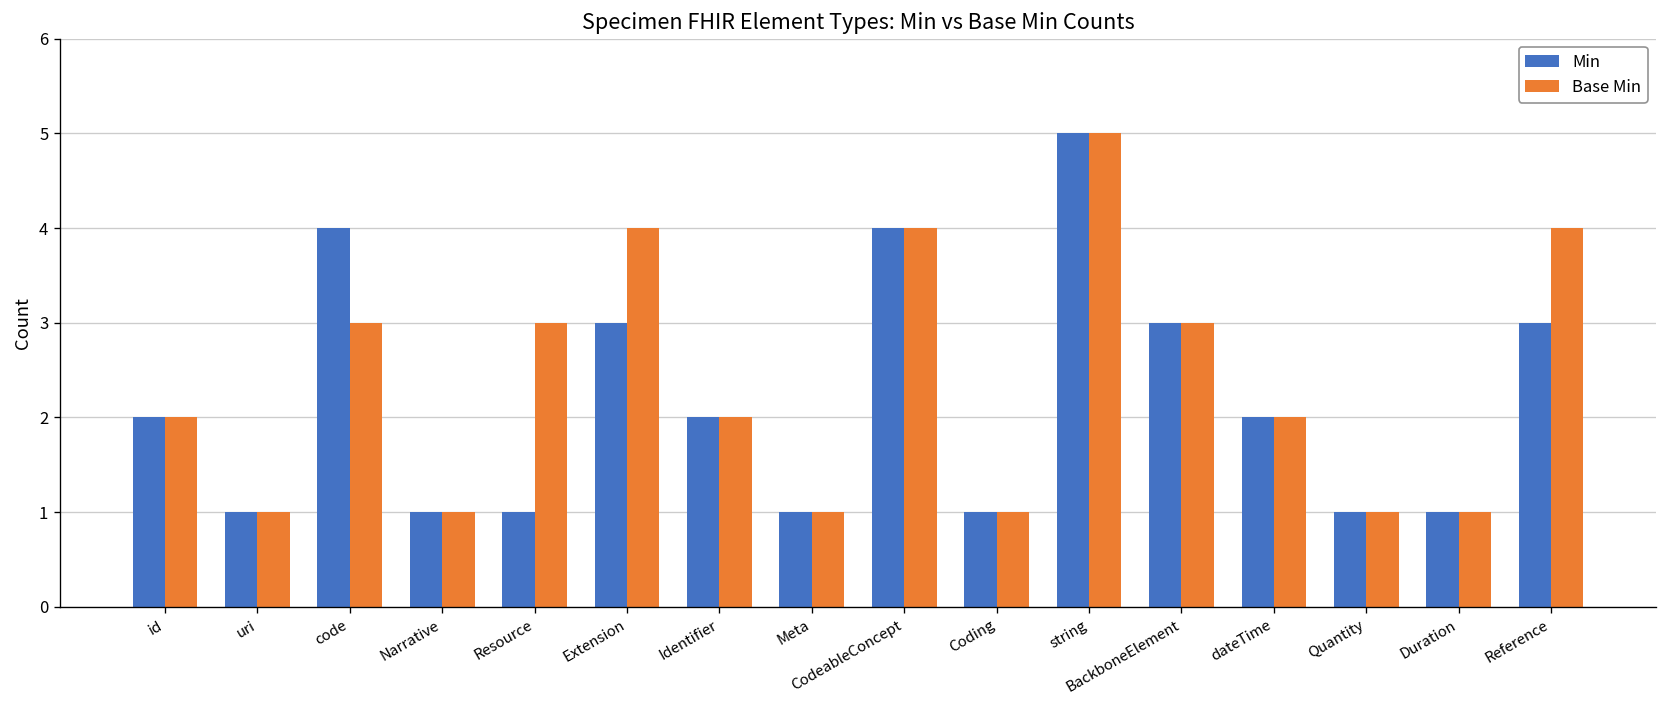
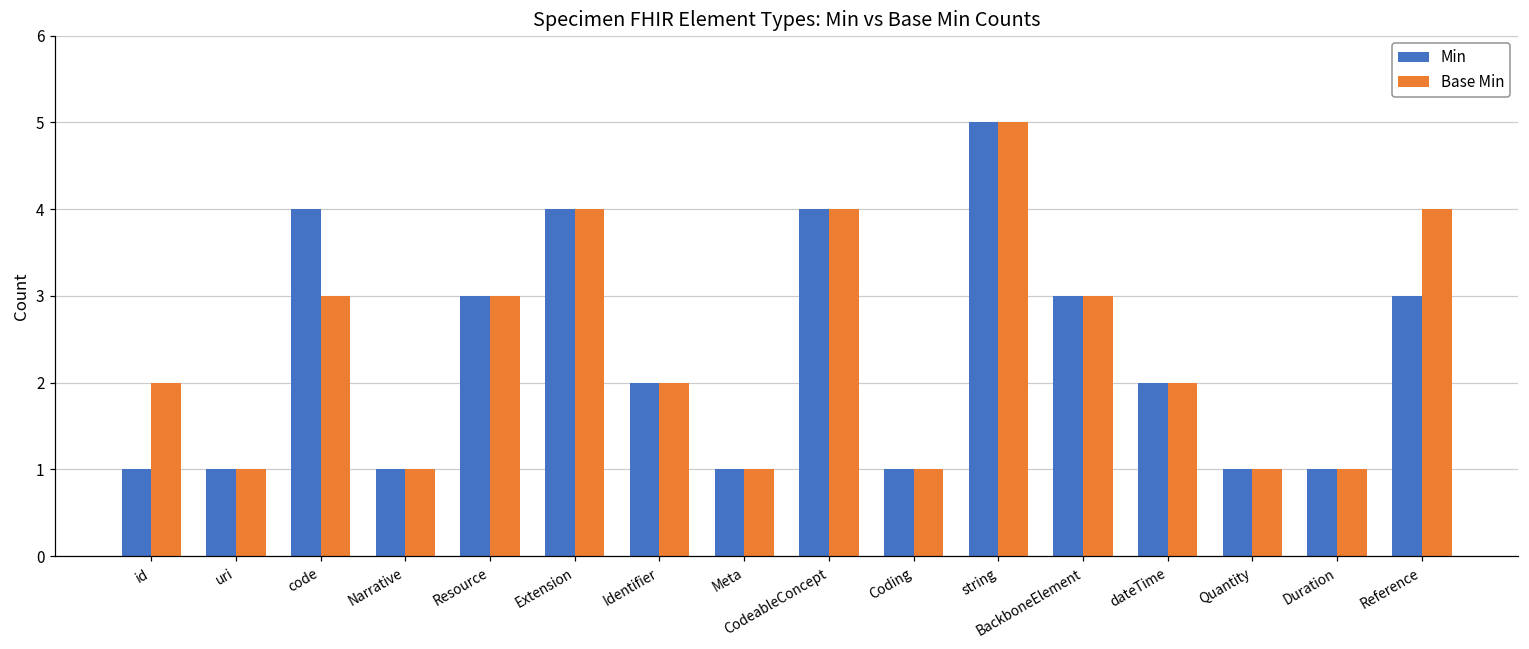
Min, id: 2 -> 1
Min, Resource: 1 -> 3
Min, Extension: 3 -> 4
